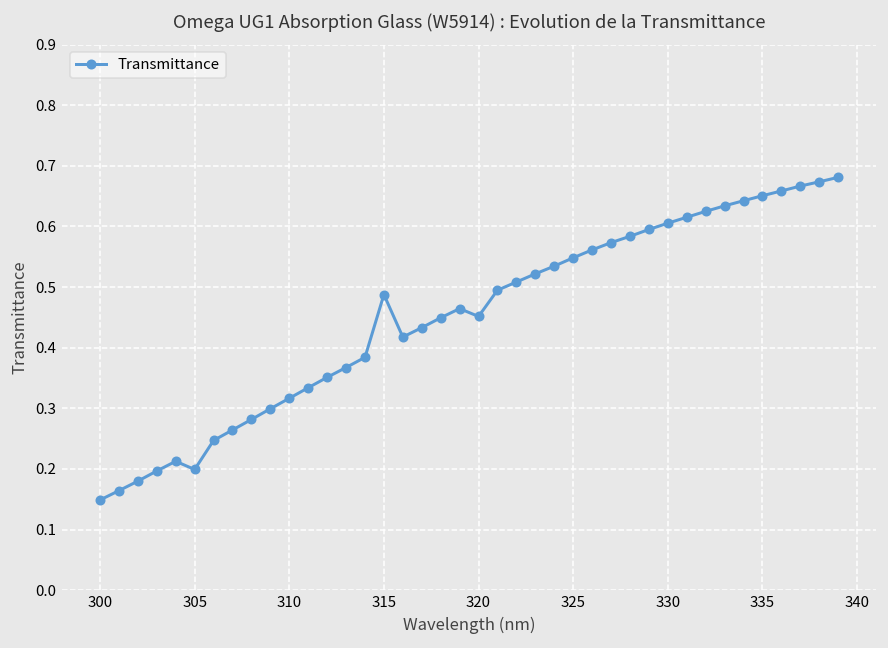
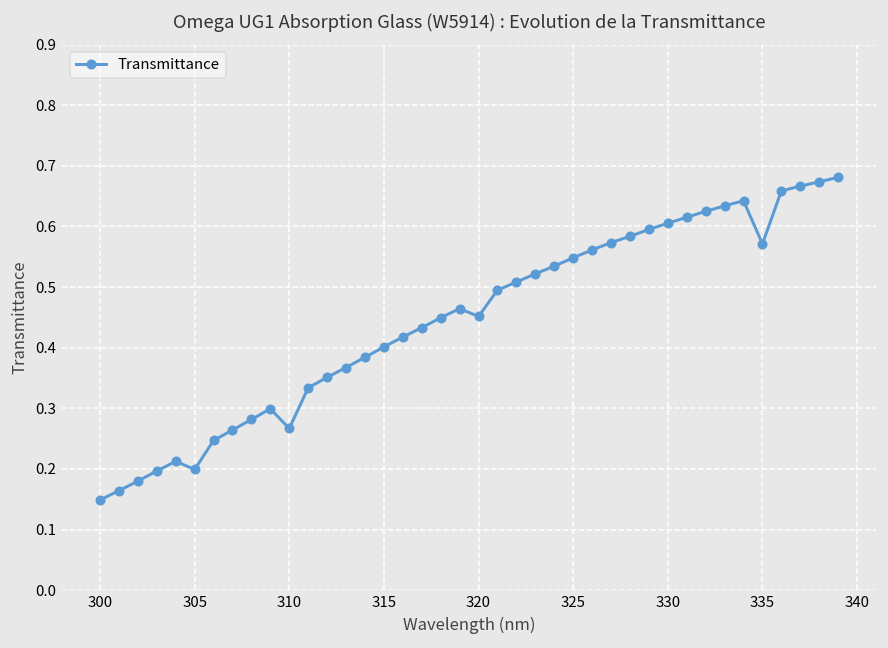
310: 0.32 -> 0.27
315: 0.49 -> 0.40
335: 0.65 -> 0.57
